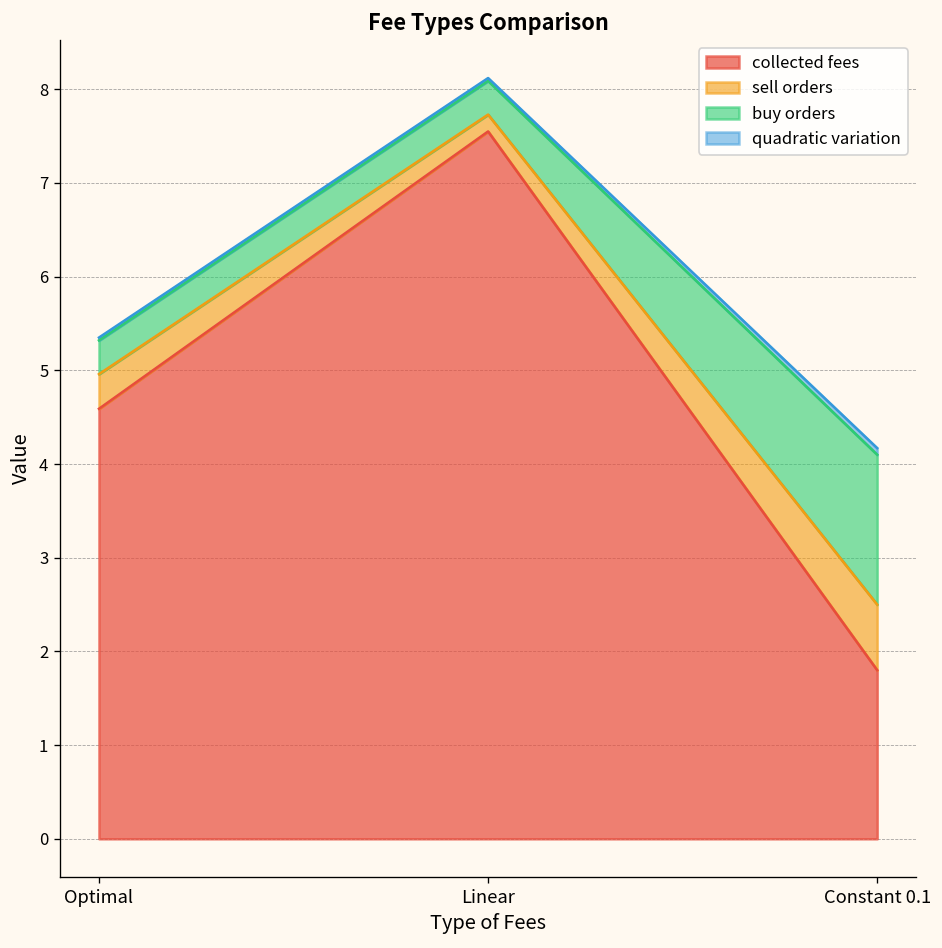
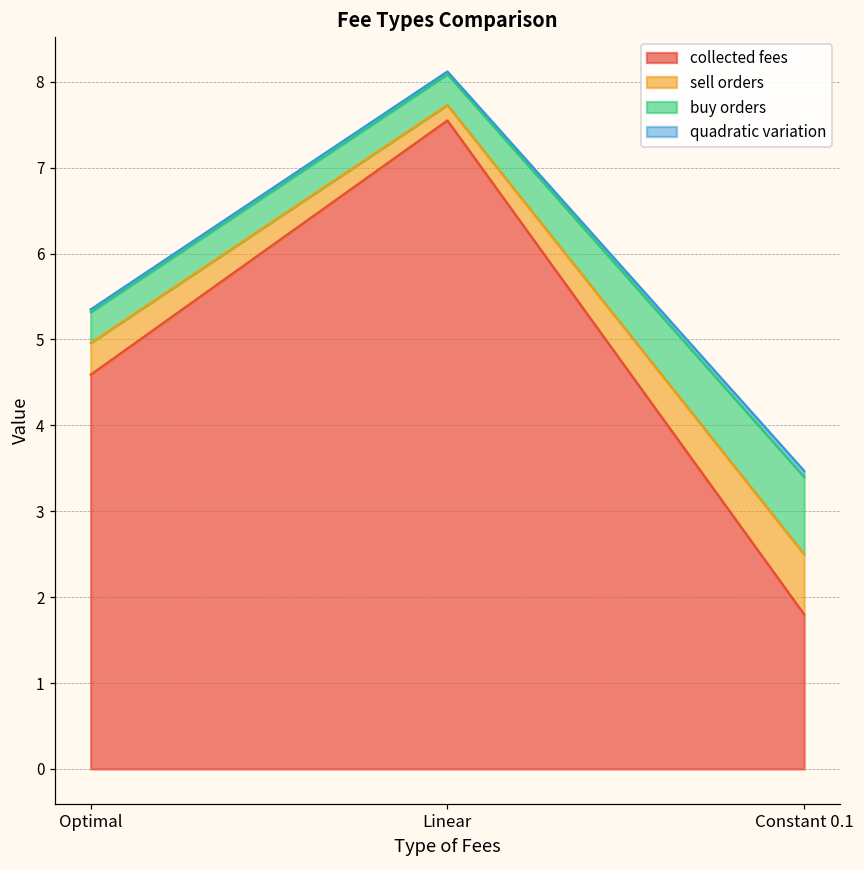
buy orders, Constant 0.1: 1.6 -> 0.9
